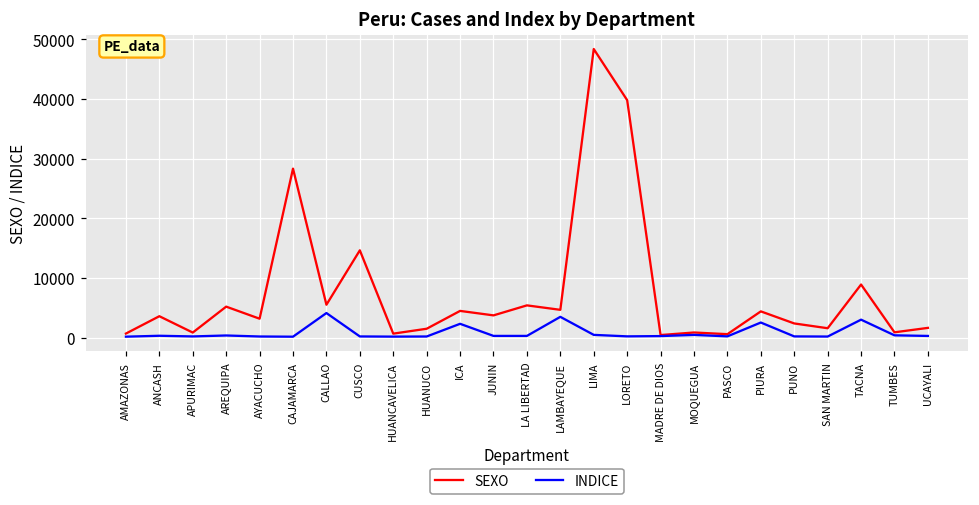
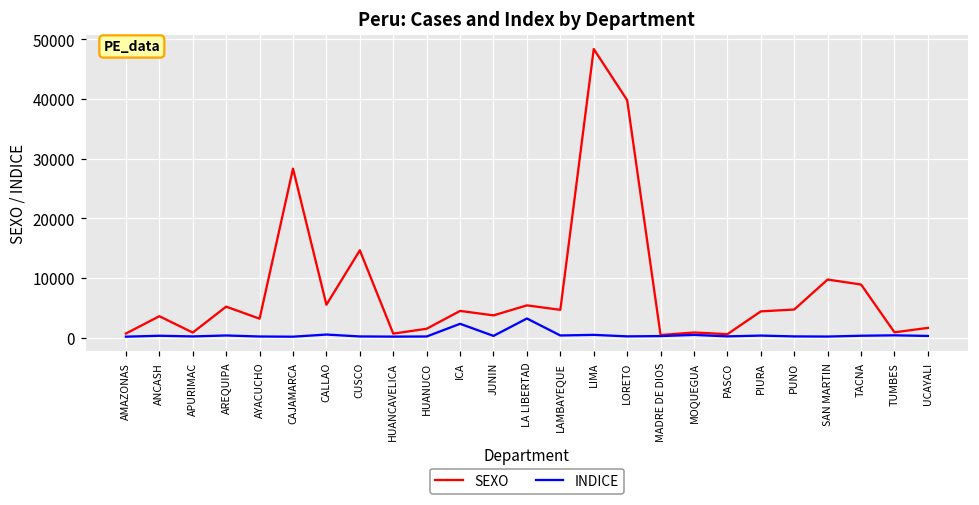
INDICE, CALLAO: 4000 -> 1000
INDICE, LA LIBERTAD: 0 -> 3000
INDICE, LAMBAYEQUE: 3000 -> 0
INDICE, PIURA: 3000 -> 0
SEXO, PUNO: 2000 -> 5000
SEXO, SAN MARTIN: 2000 -> 10000
INDICE, TACNA: 3000 -> 0
